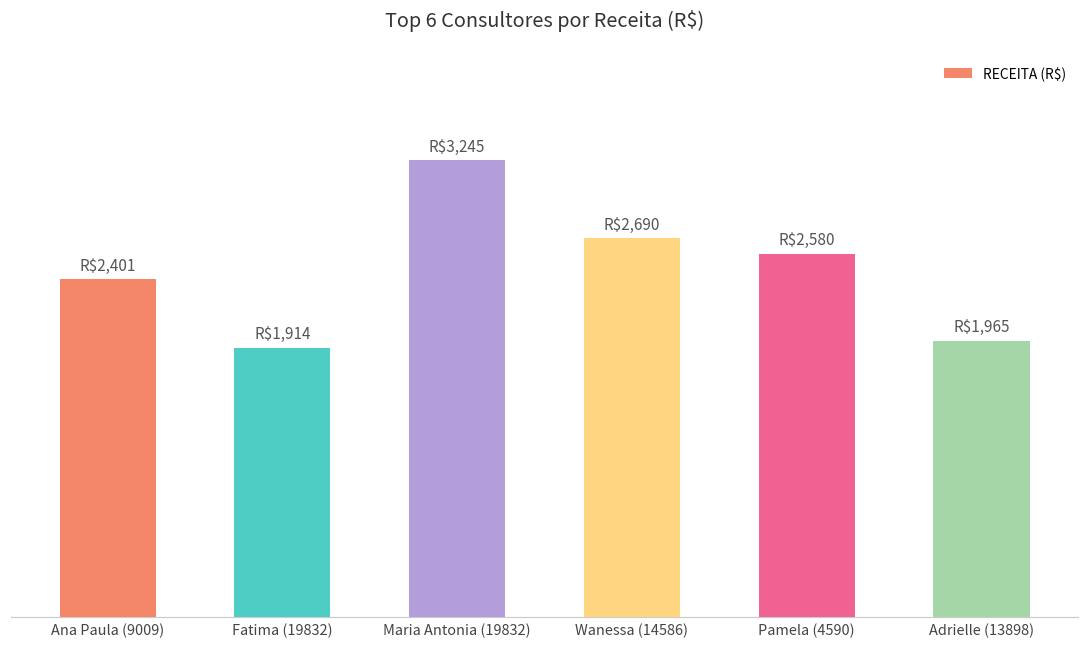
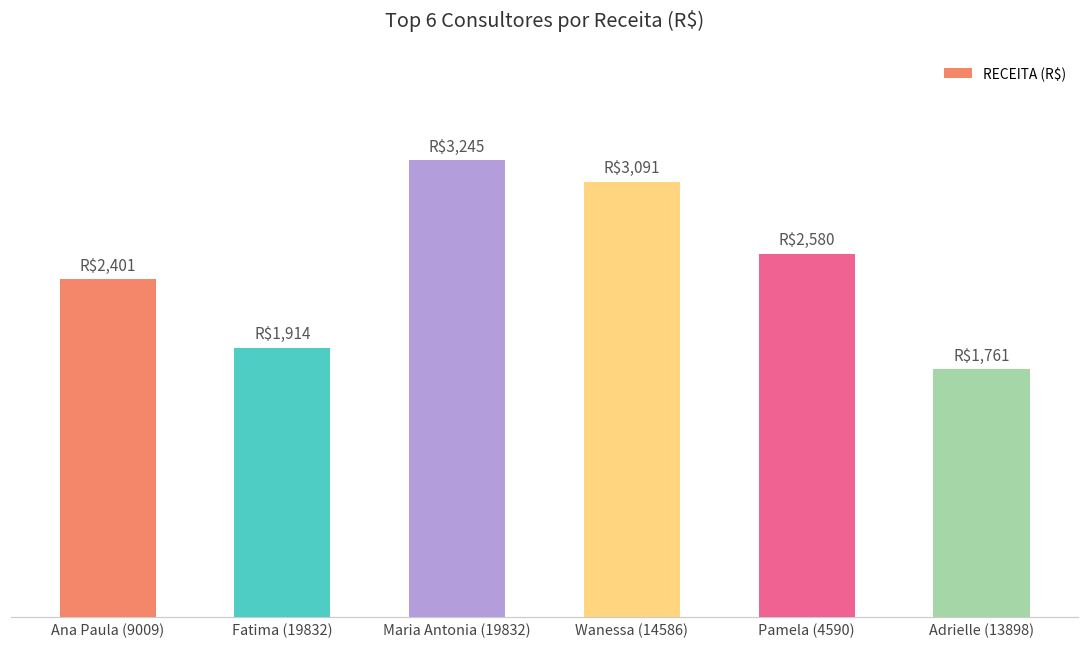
Wanessa (14586): $2,690 -> $3,091
Adrielle (13898): $1,965 -> $1,761
